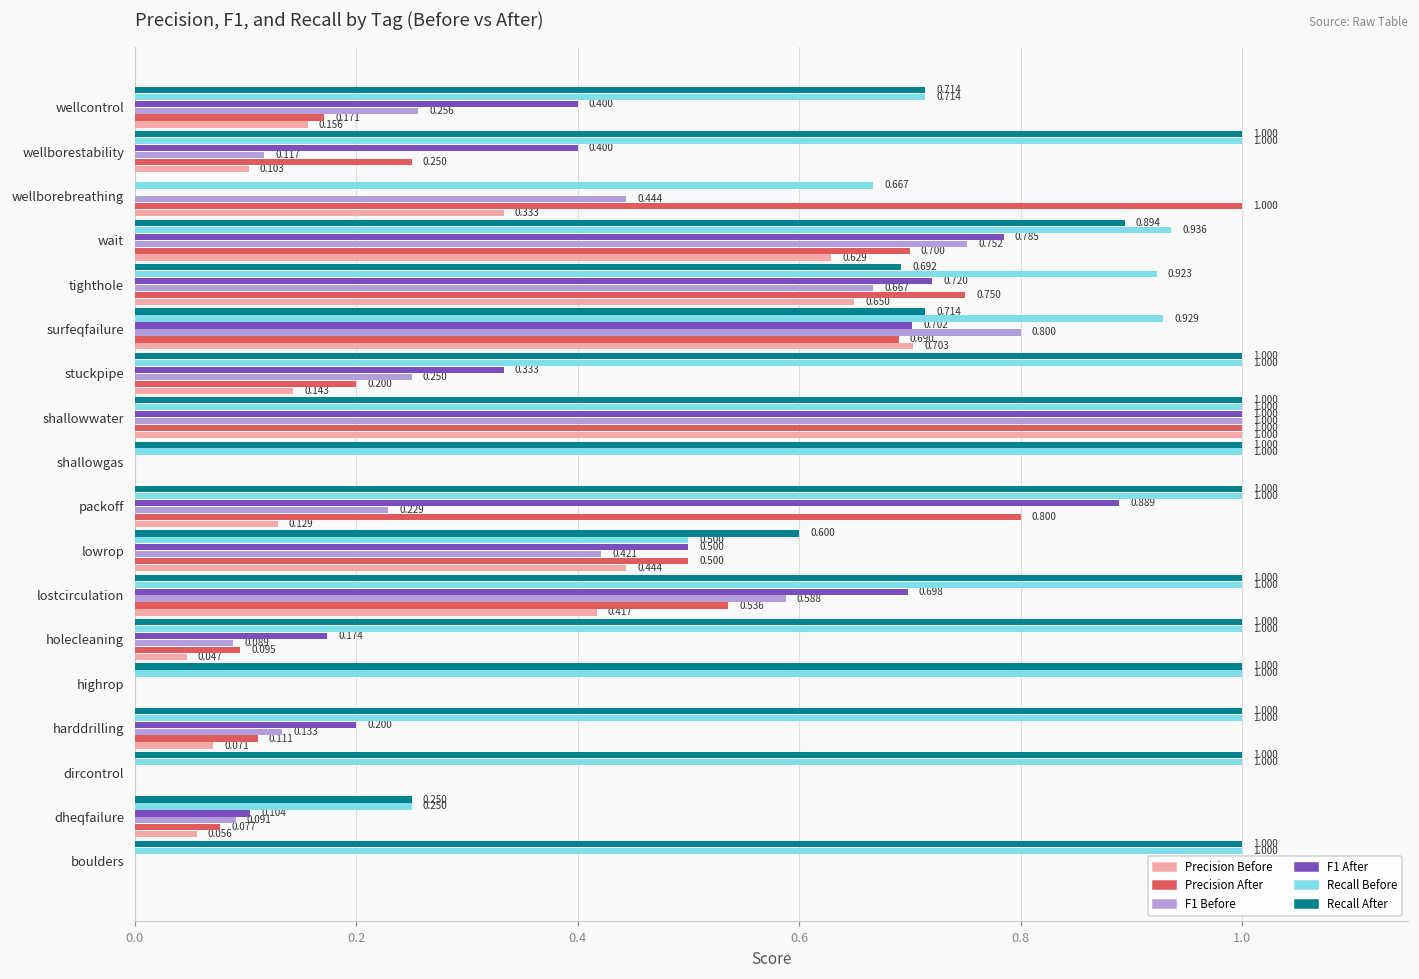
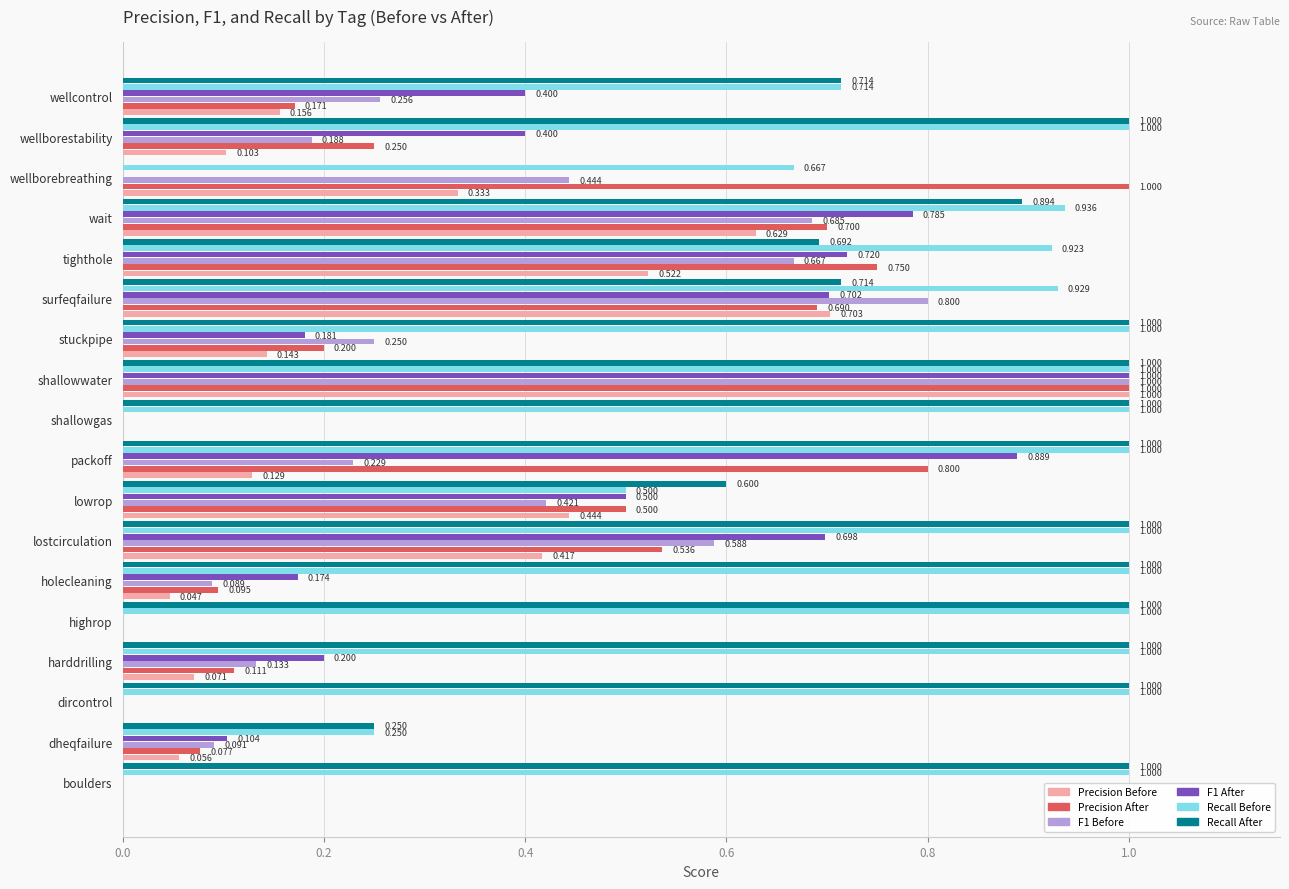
F1 Before, wellborestability: 0.117 -> 0.188
F1 Before, wait: 0.752 -> 0.685
Precision Before, tighthole: 0.650 -> 0.522
F1 After, stuckpipe: 0.333 -> 0.181
